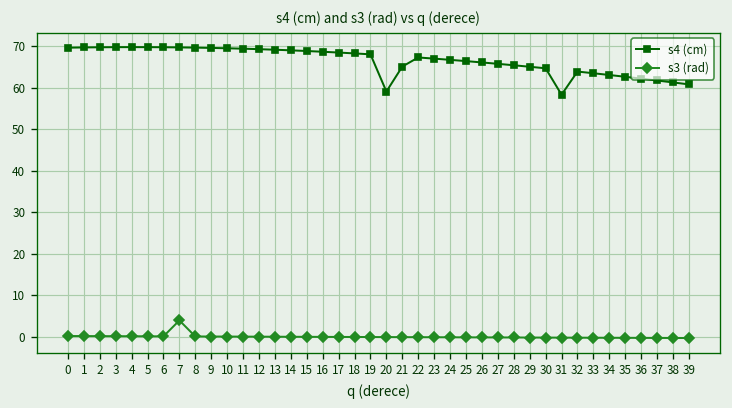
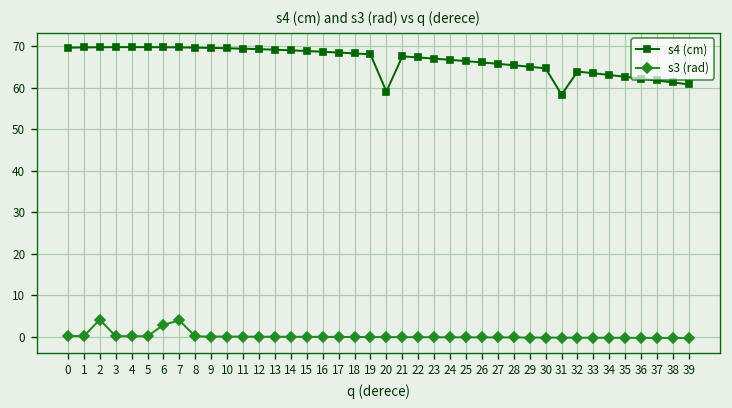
s3 (rad), 2: 0 -> 4
s3 (rad), 6: 0 -> 3
s4 (cm), 21: 65 -> 68
